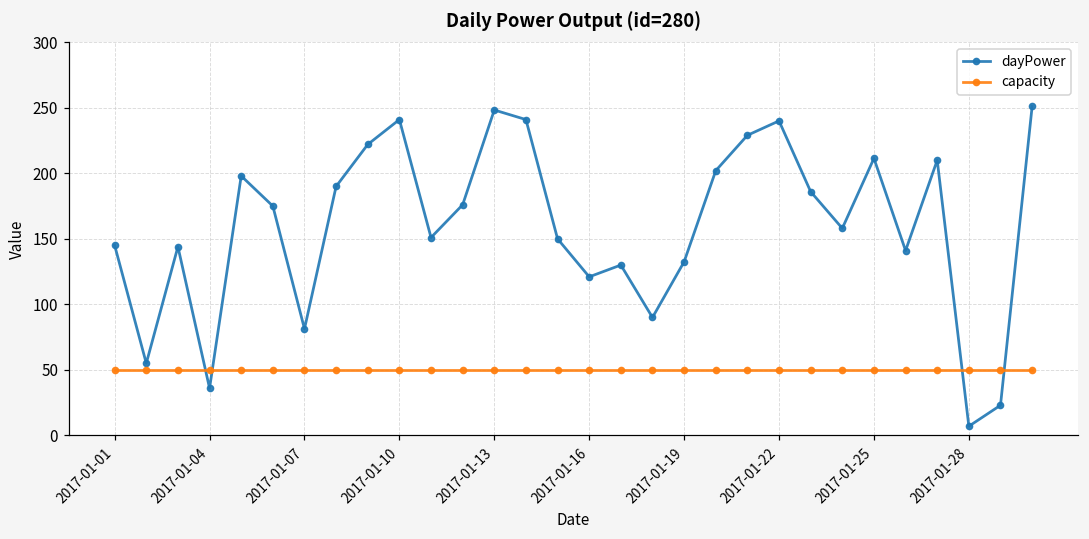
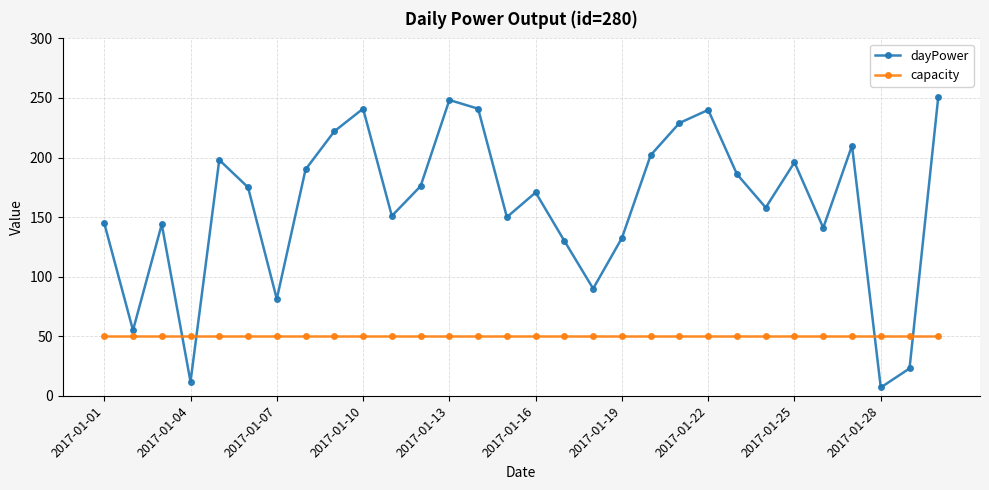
dayPower, 2017-01-04: 36 -> 12
dayPower, 2017-01-16: 121 -> 171
dayPower, 2017-01-25: 211 -> 196
